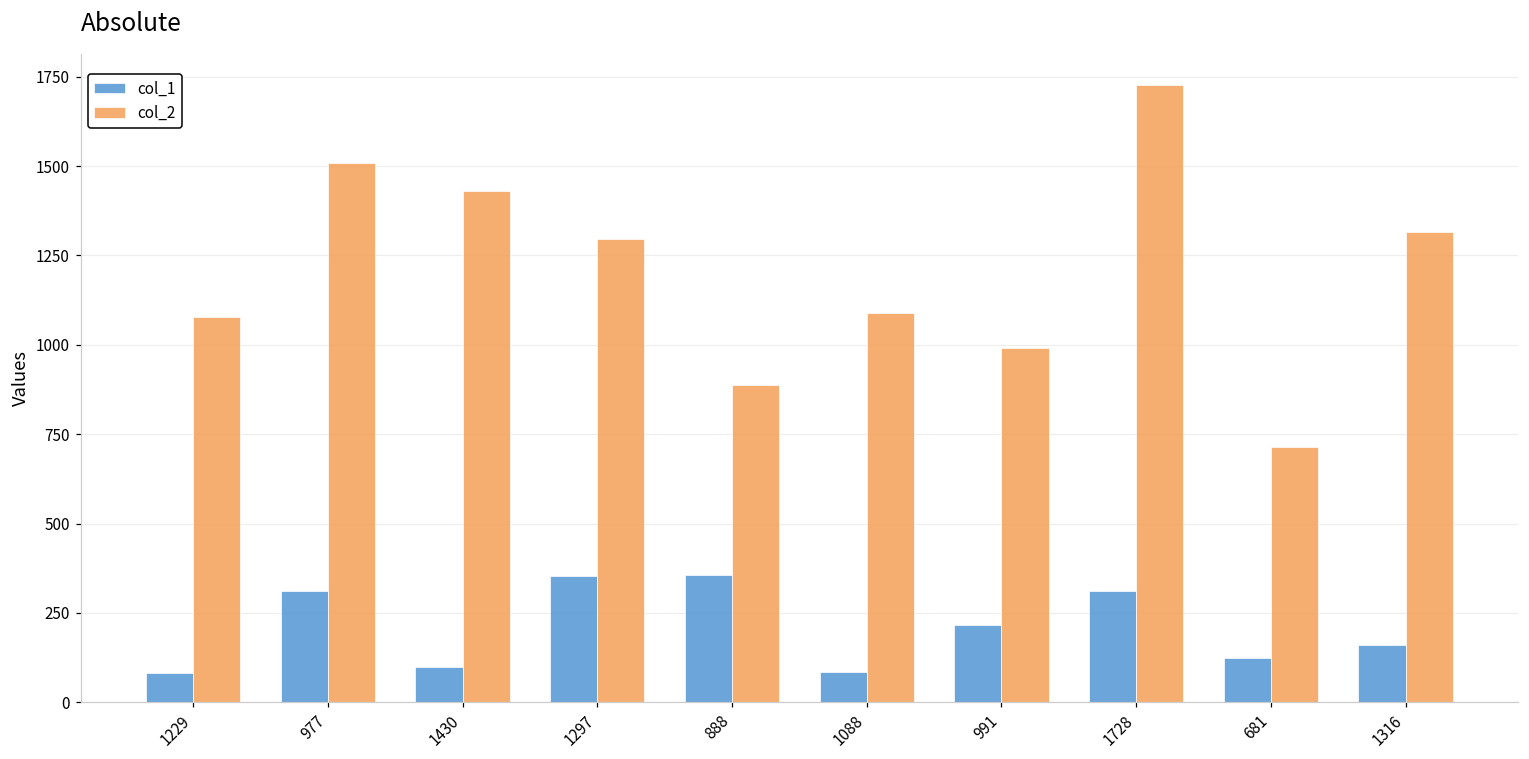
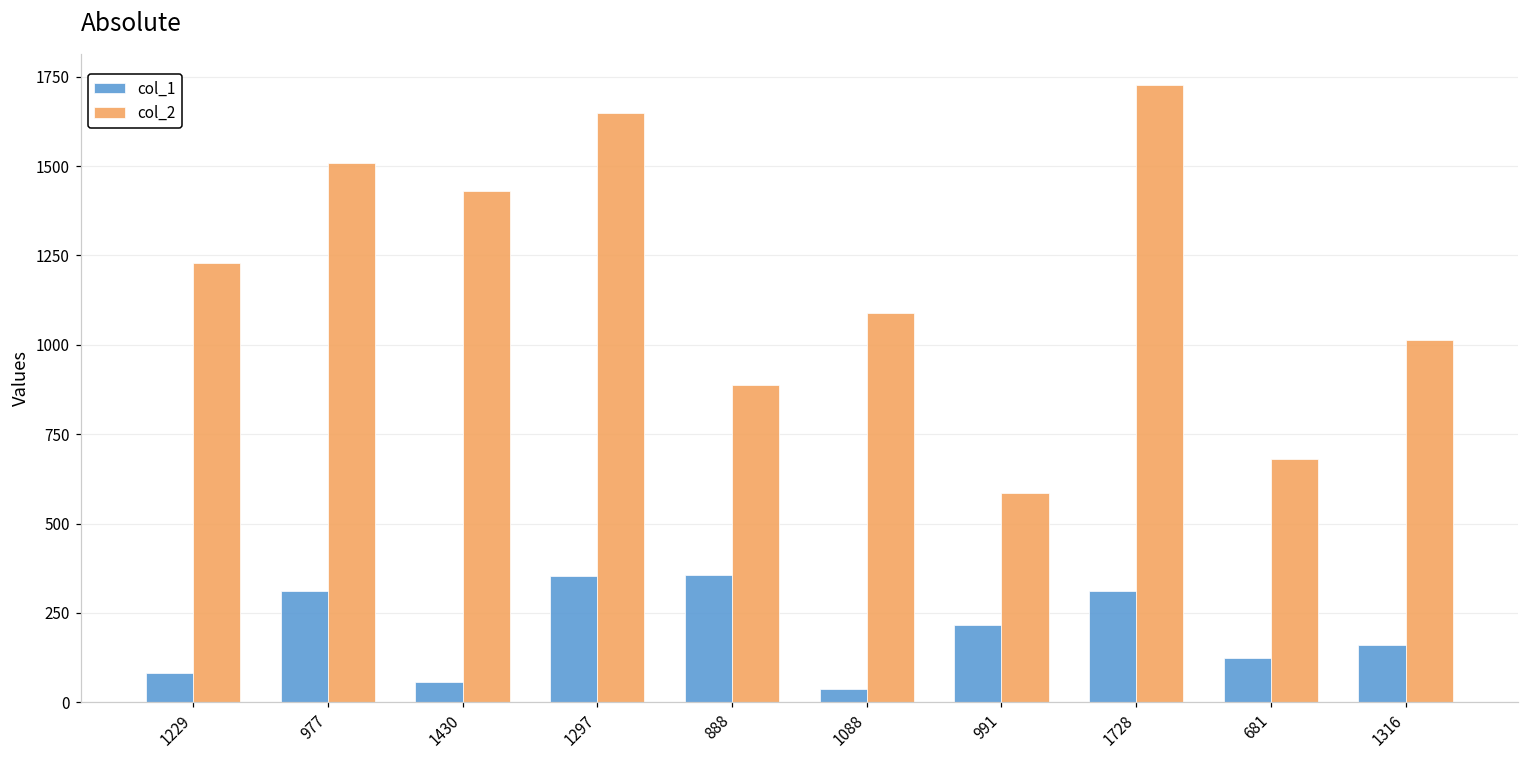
col_2, 1229: 1080 -> 1230
col_1, 1430: 100 -> 60
col_2, 1297: 1300 -> 1650
col_1, 1088: 90 -> 40
col_2, 991: 990 -> 590
col_2, 681: 720 -> 680
col_2, 1316: 1320 -> 1010
